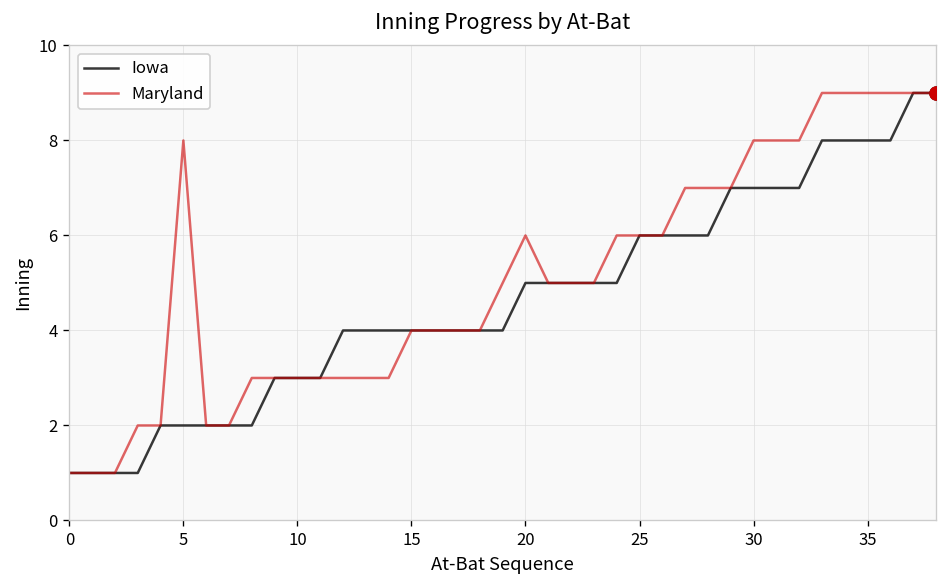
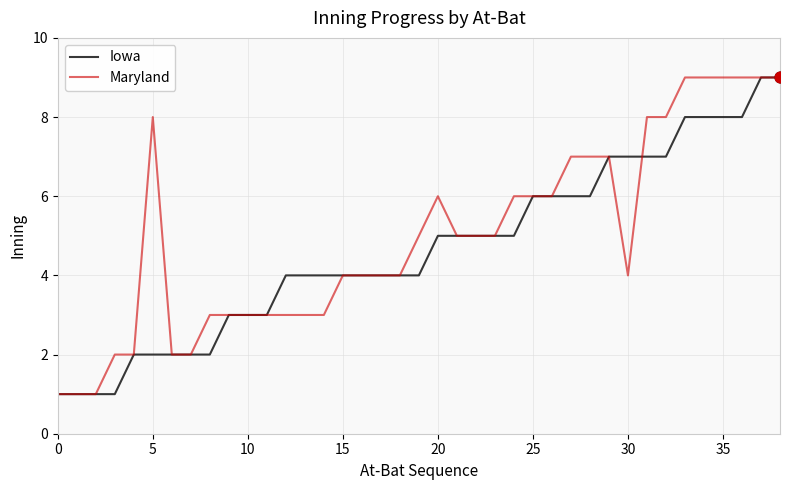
Maryland, 30: 8 -> 4
